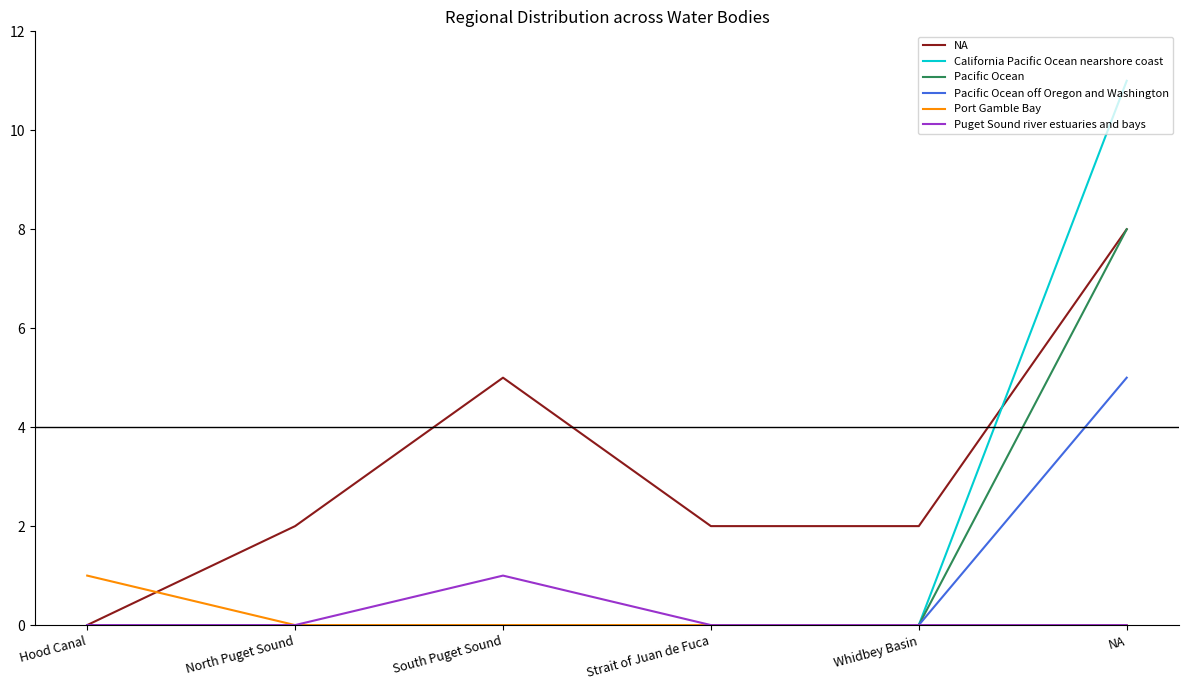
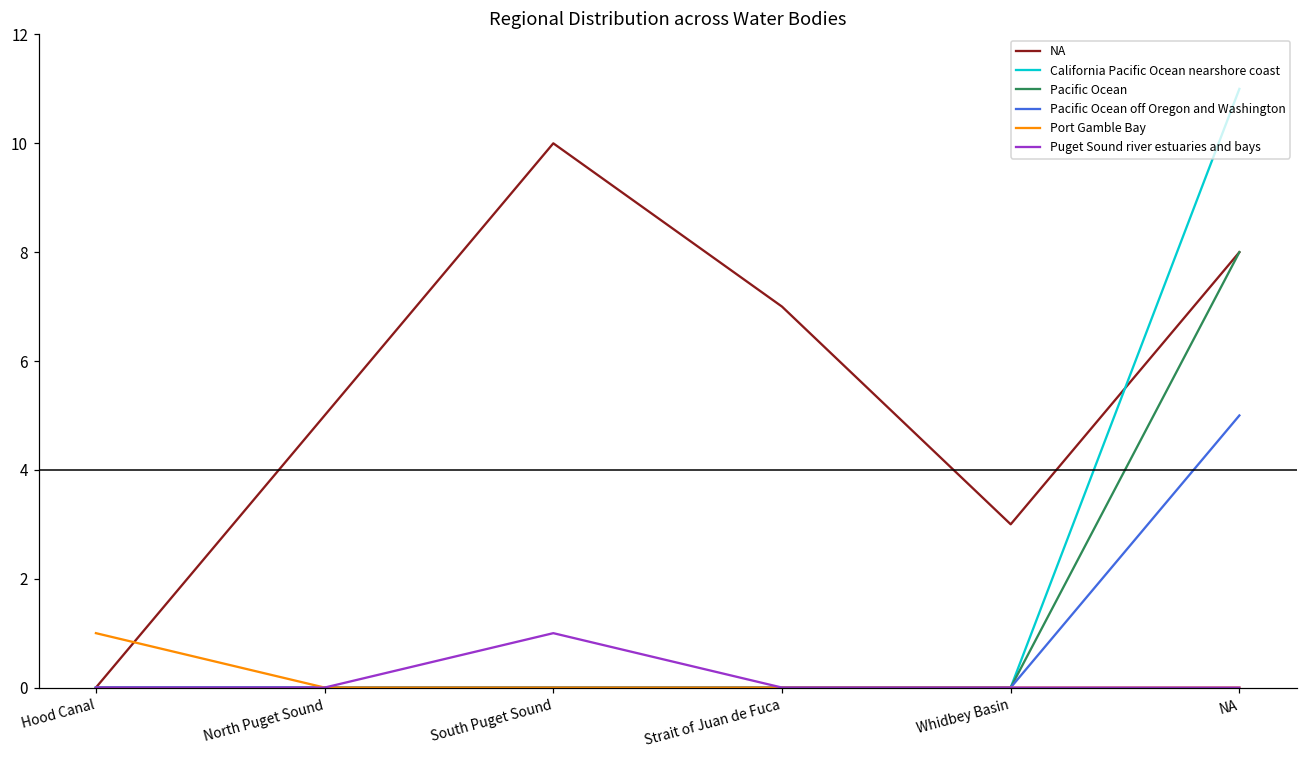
NA, North Puget Sound: 2 -> 5
NA, South Puget Sound: 5 -> 10
NA, Strait of Juan de Fuca: 2 -> 7
NA, Whidbey Basin: 2 -> 3
